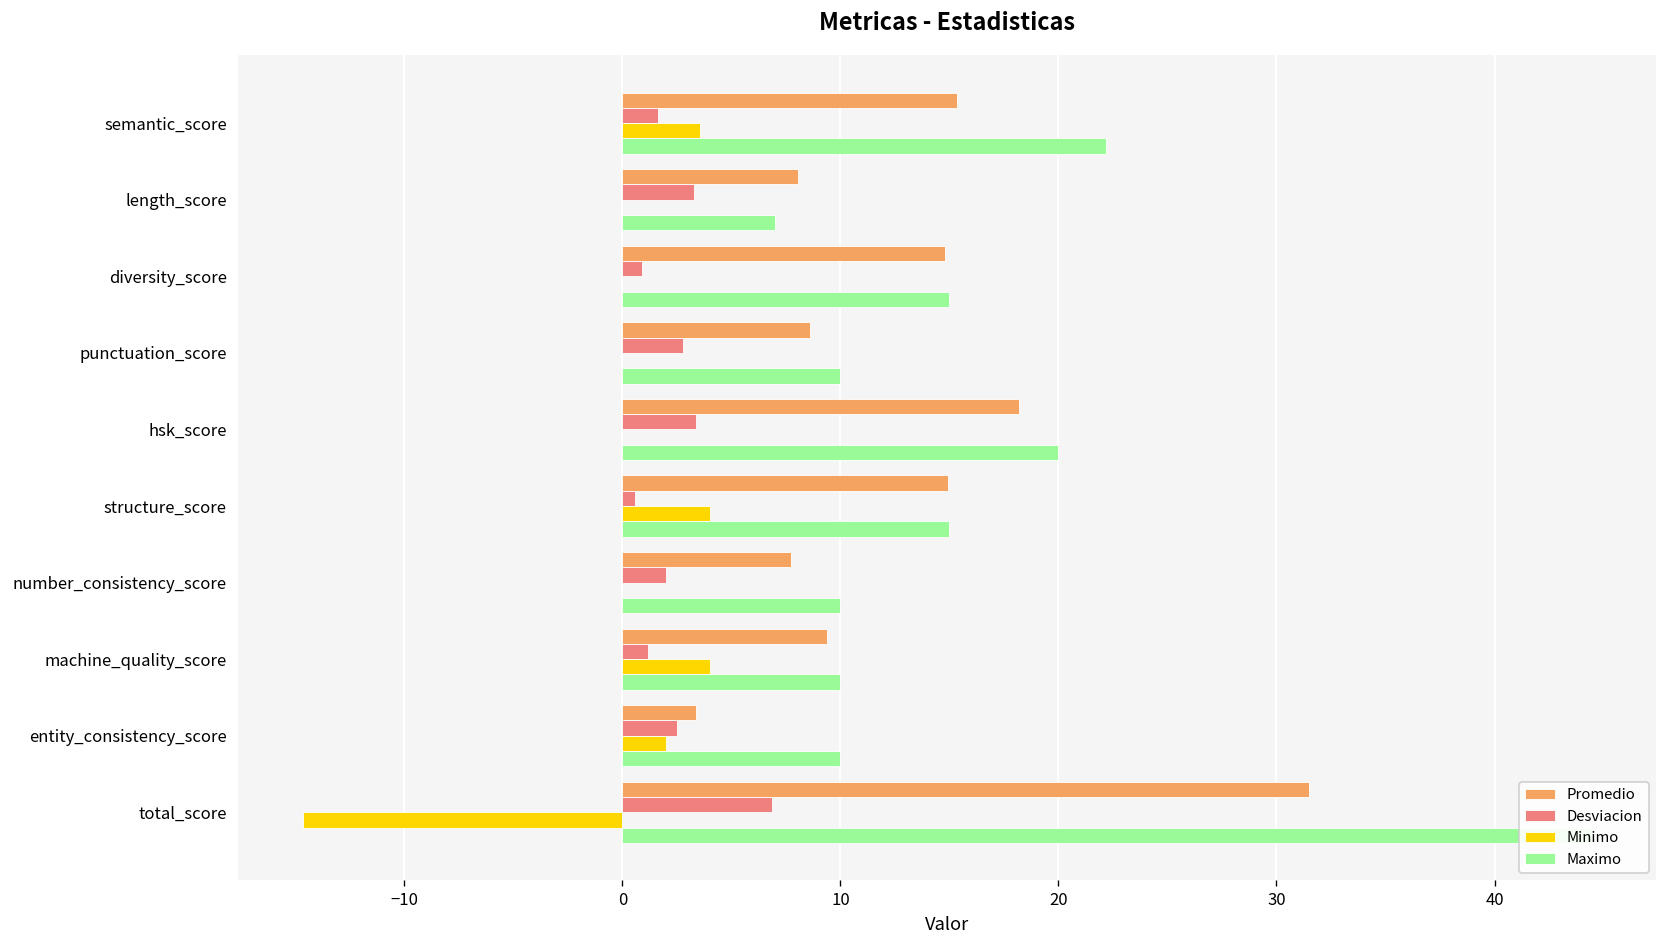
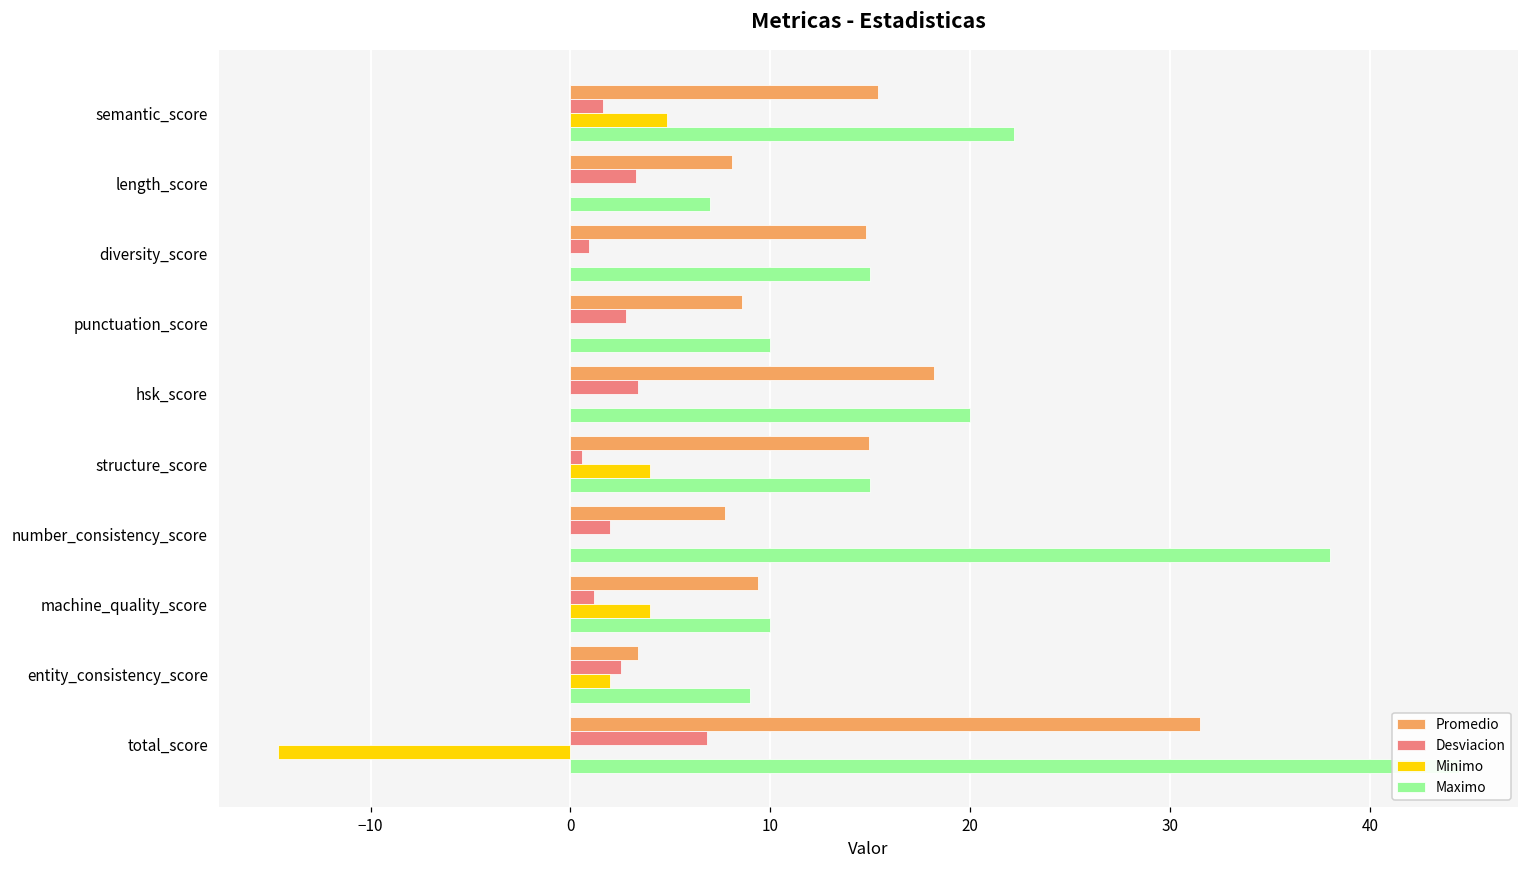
Minimo, semantic_score: 3.6 -> 4.9
Maximo, number_consistency_score: 10 -> 38
Maximo, entity_consistency_score: 10 -> 9
